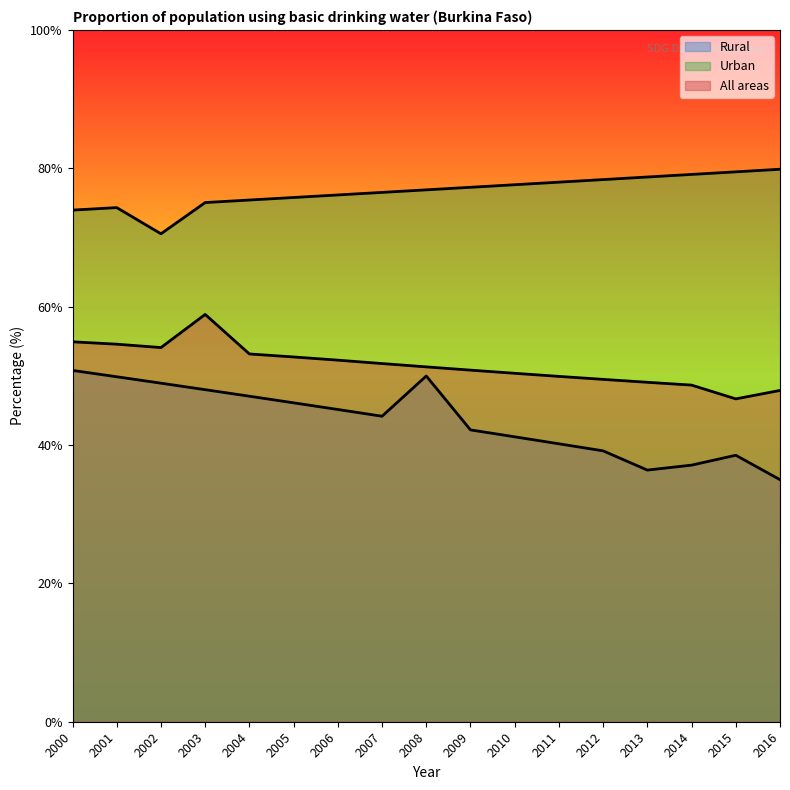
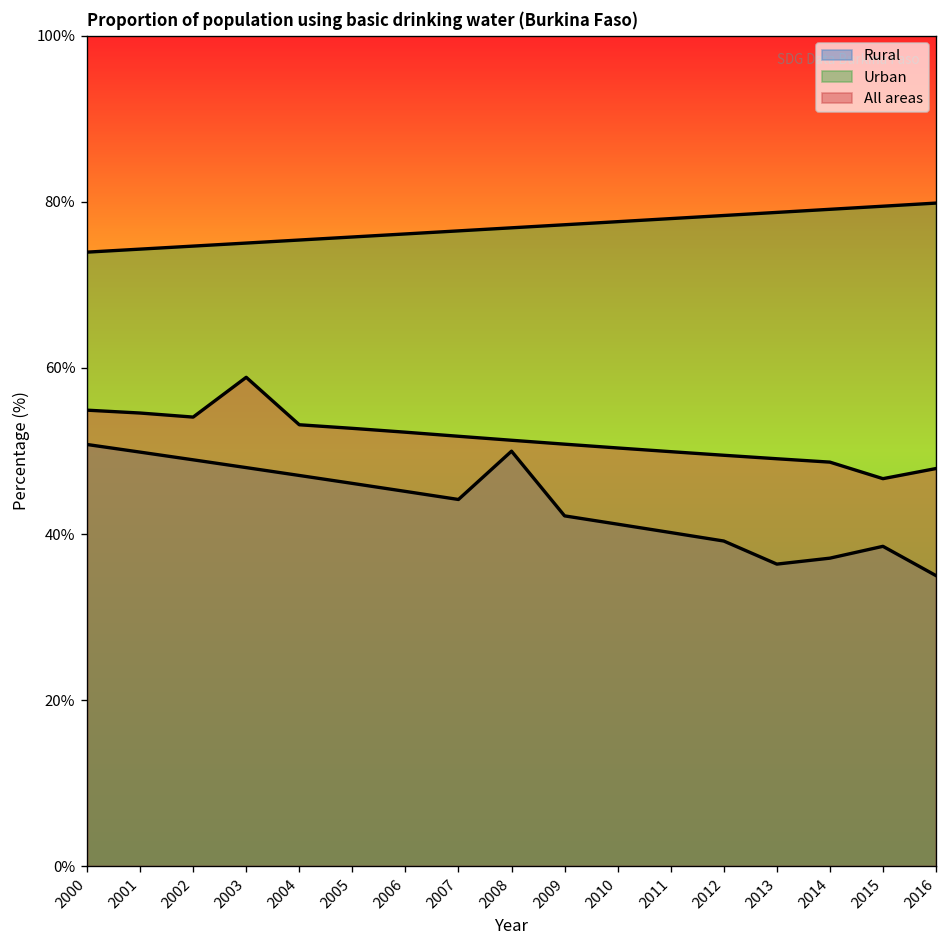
Urban, 2002: 71% -> 75%
